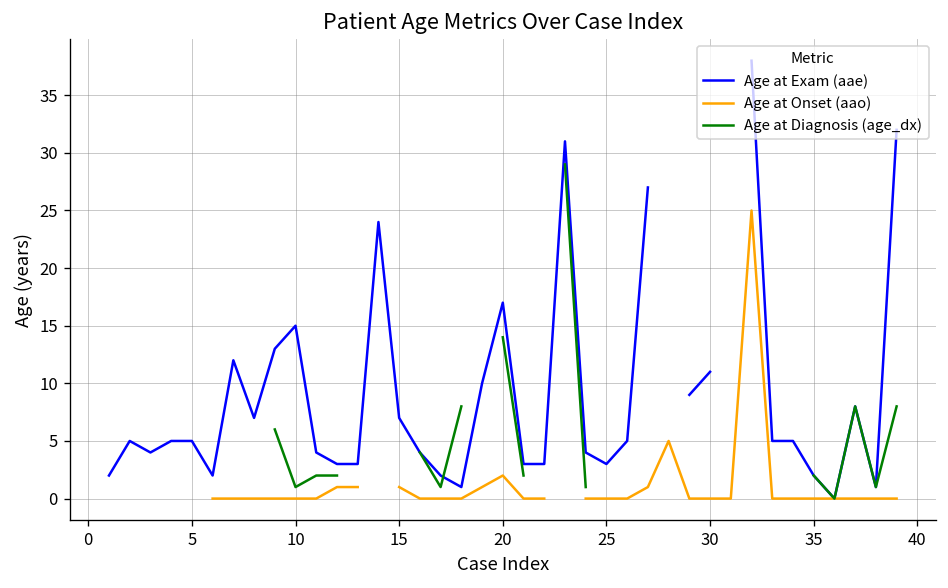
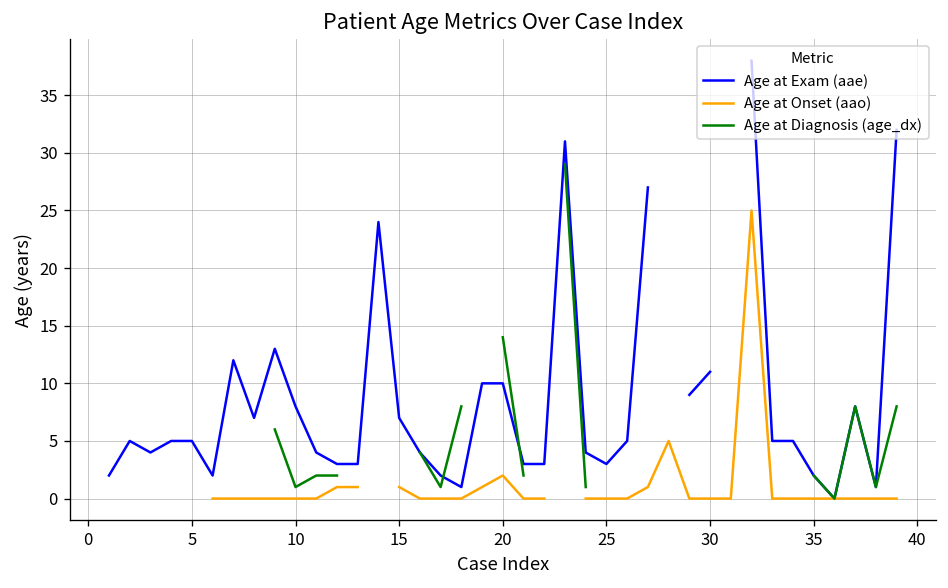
Age at Exam (aae), 10: 15 -> 8
Age at Exam (aae), 20: 17 -> 10
